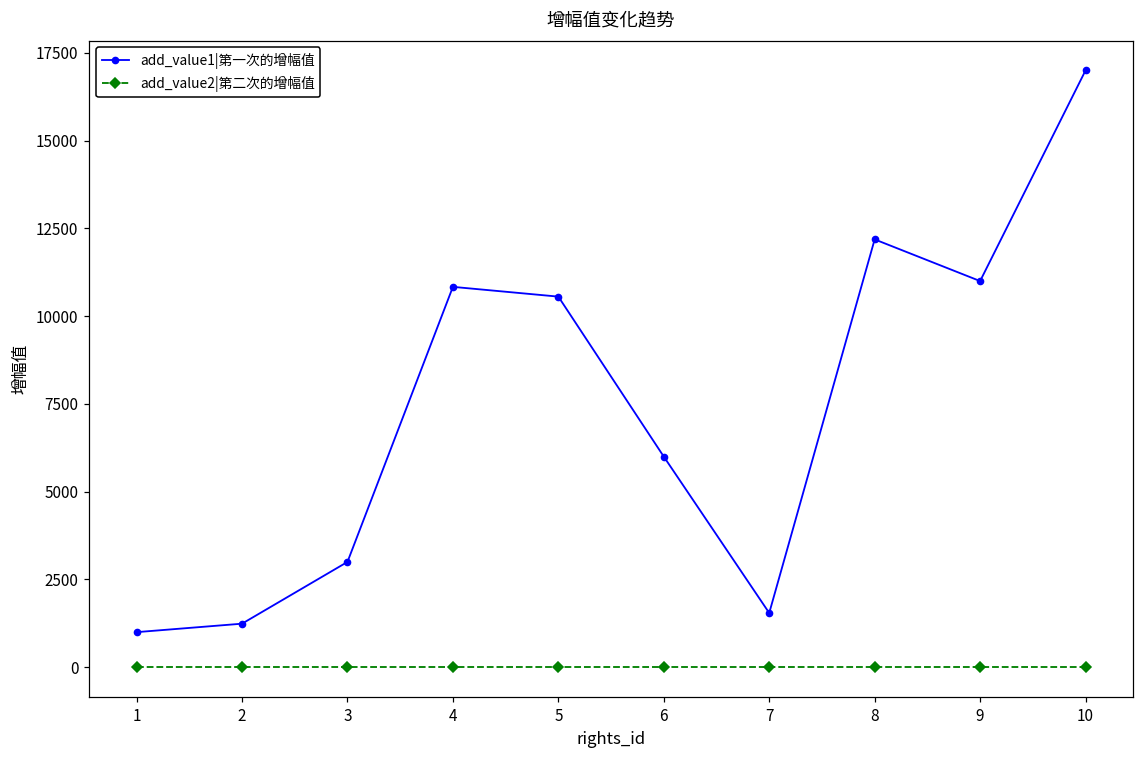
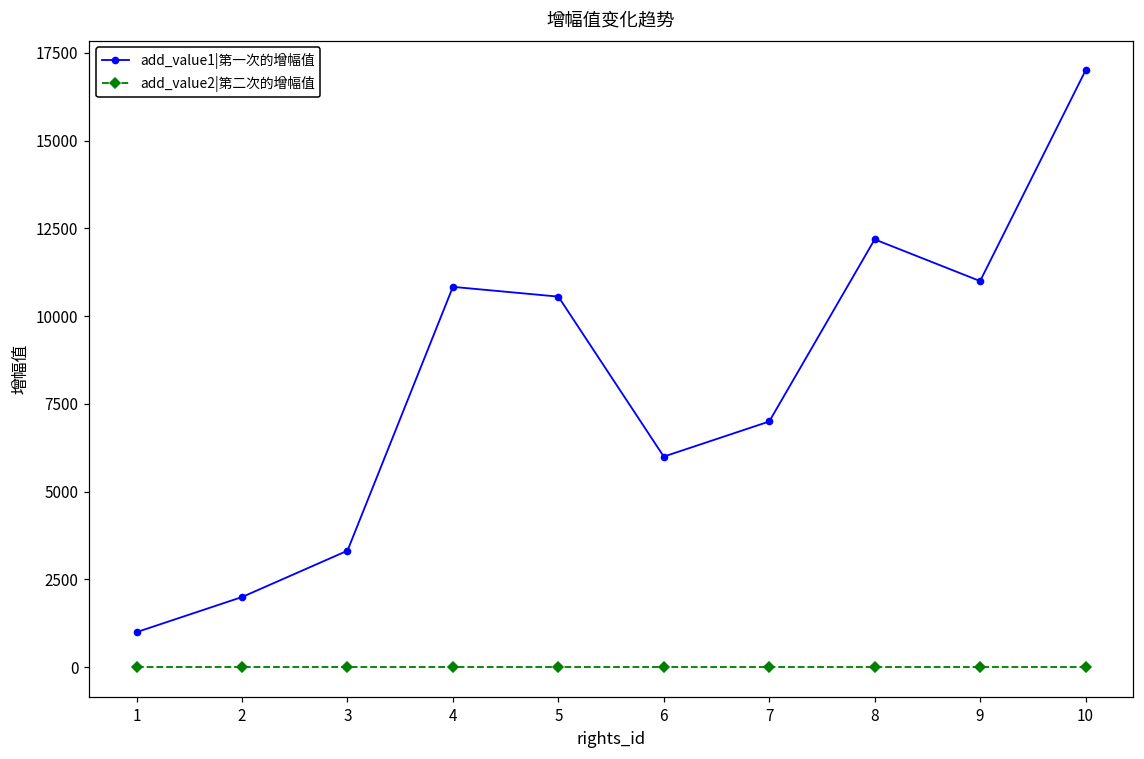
add_value1|第一次的增幅值, 2: 1200 -> 2000
add_value1|第一次的增幅值, 3: 3000 -> 3300
add_value1|第一次的增幅值, 7: 1500 -> 7000
